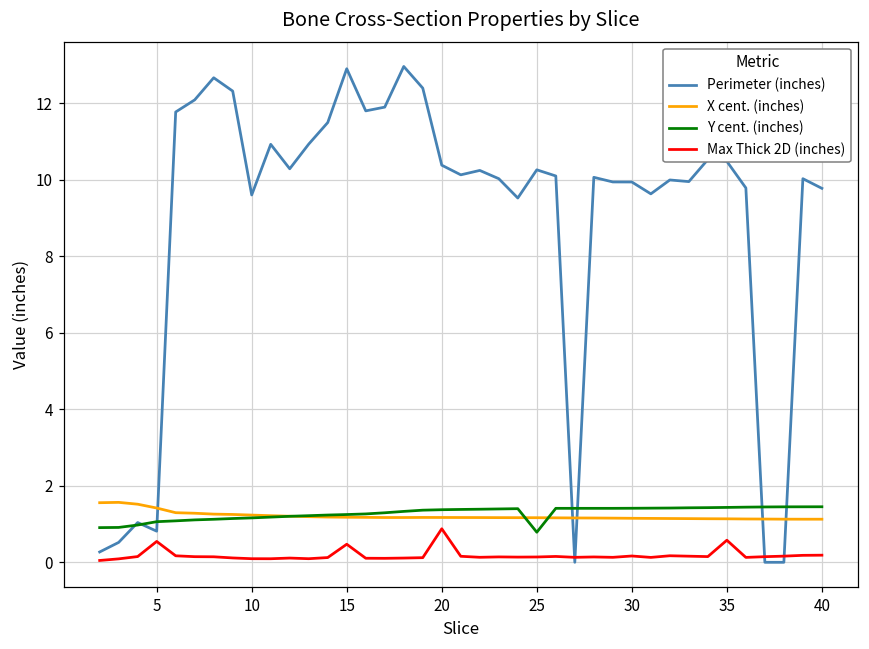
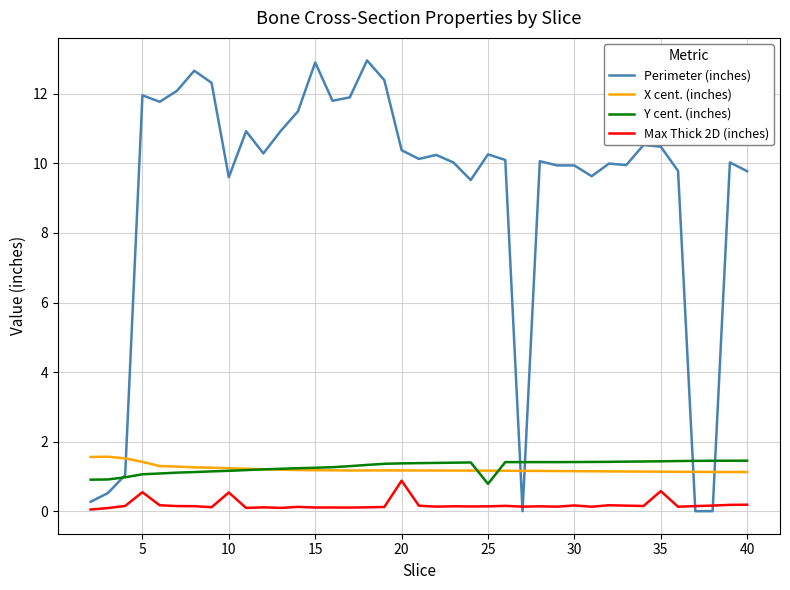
Perimeter (inches), 5: 0.8 -> 12.0
Max Thick 2D (inches), 10: 0.1 -> 0.5
Max Thick 2D (inches), 15: 0.5 -> 0.1
